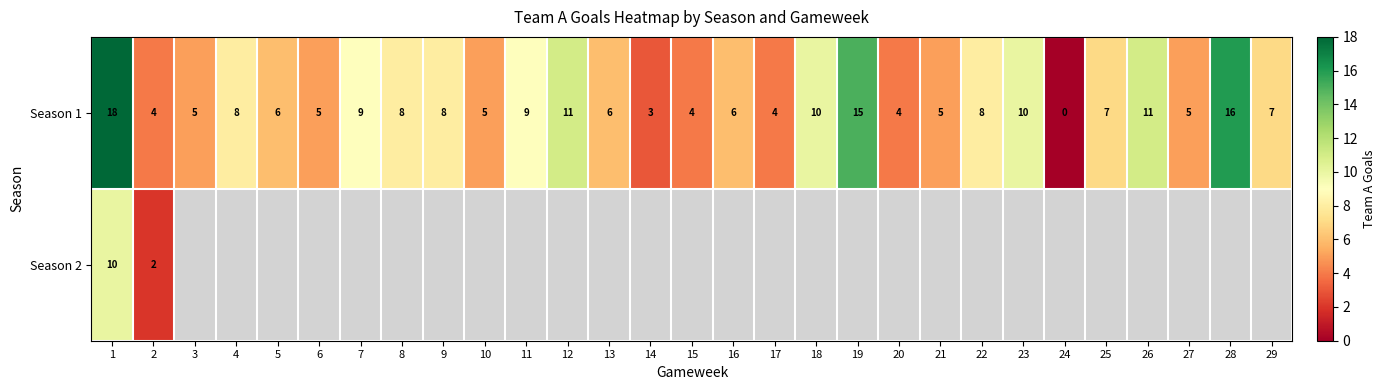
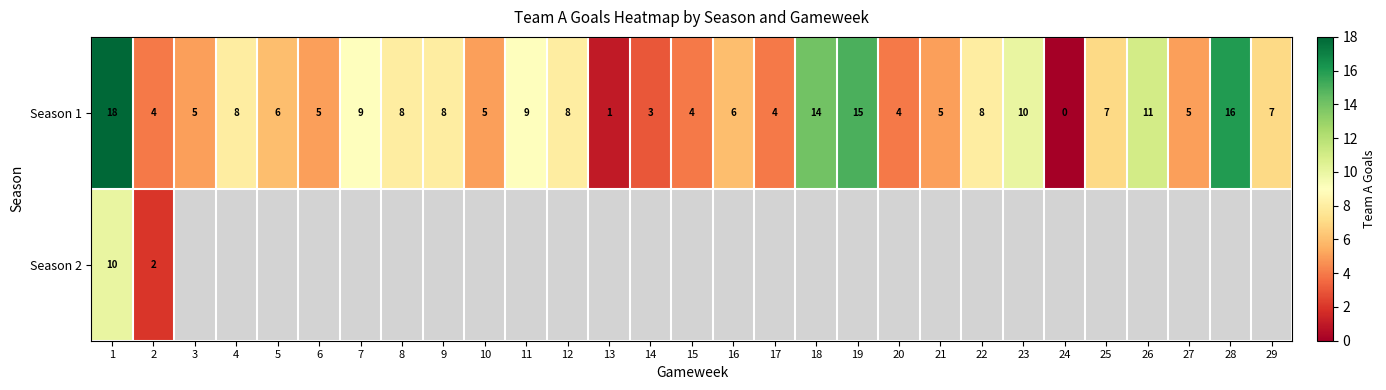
Season 1, 12: 11 -> 8
Season 1, 13: 6 -> 1
Season 1, 18: 10 -> 14
